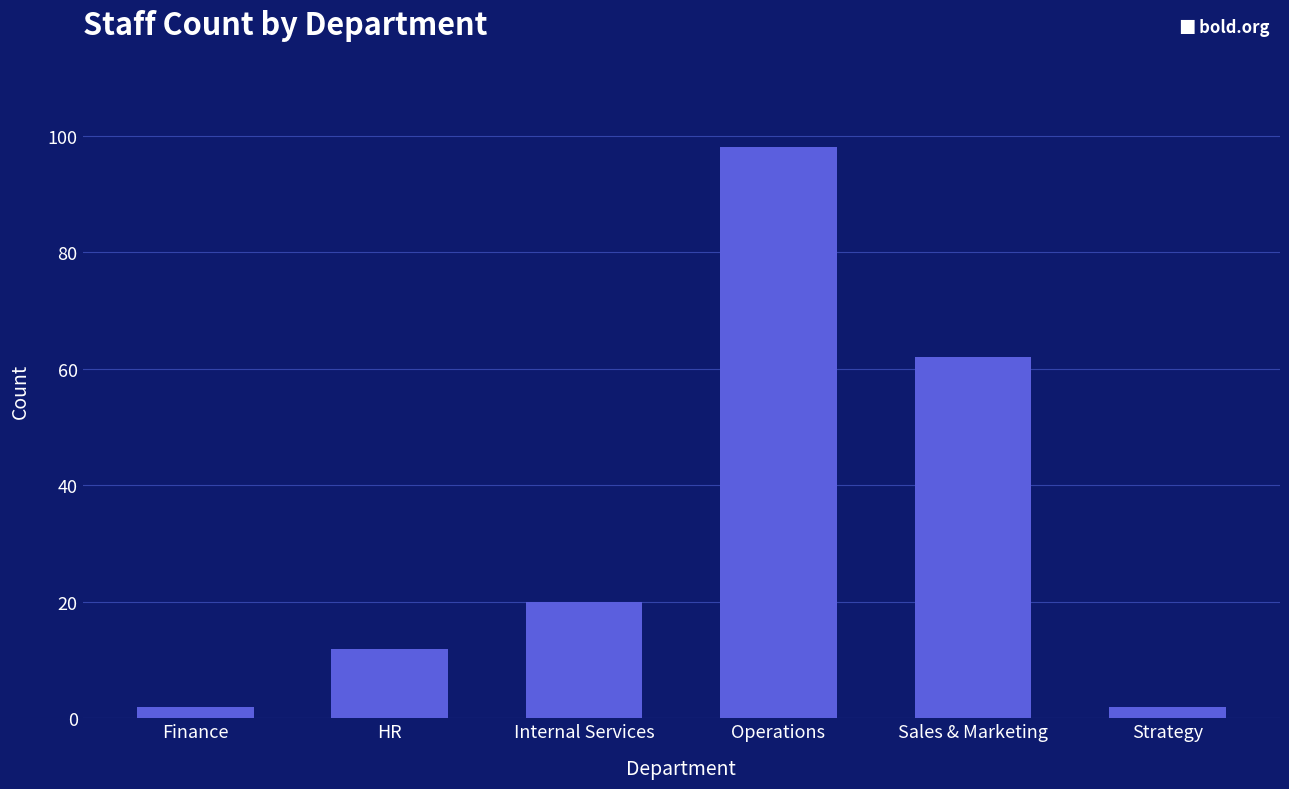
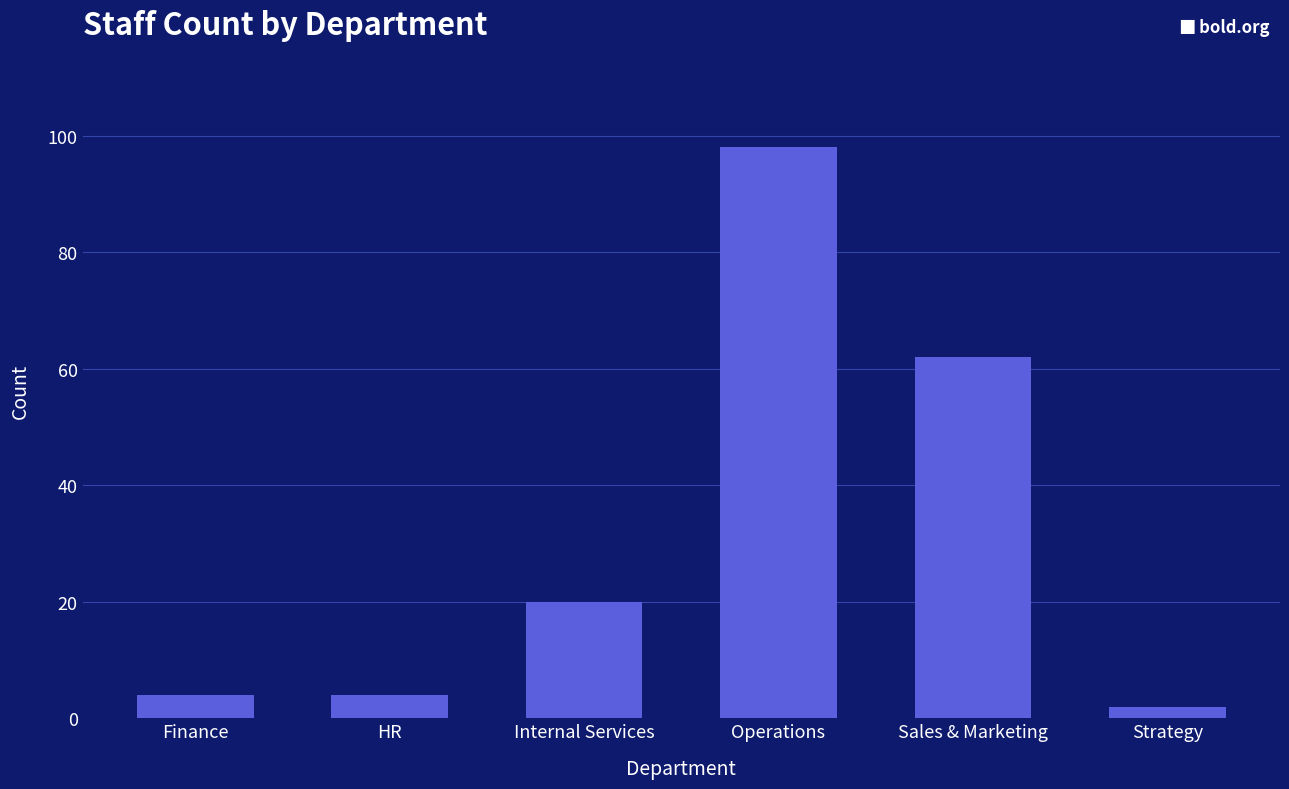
Finance: 2 -> 4
HR: 12 -> 4
